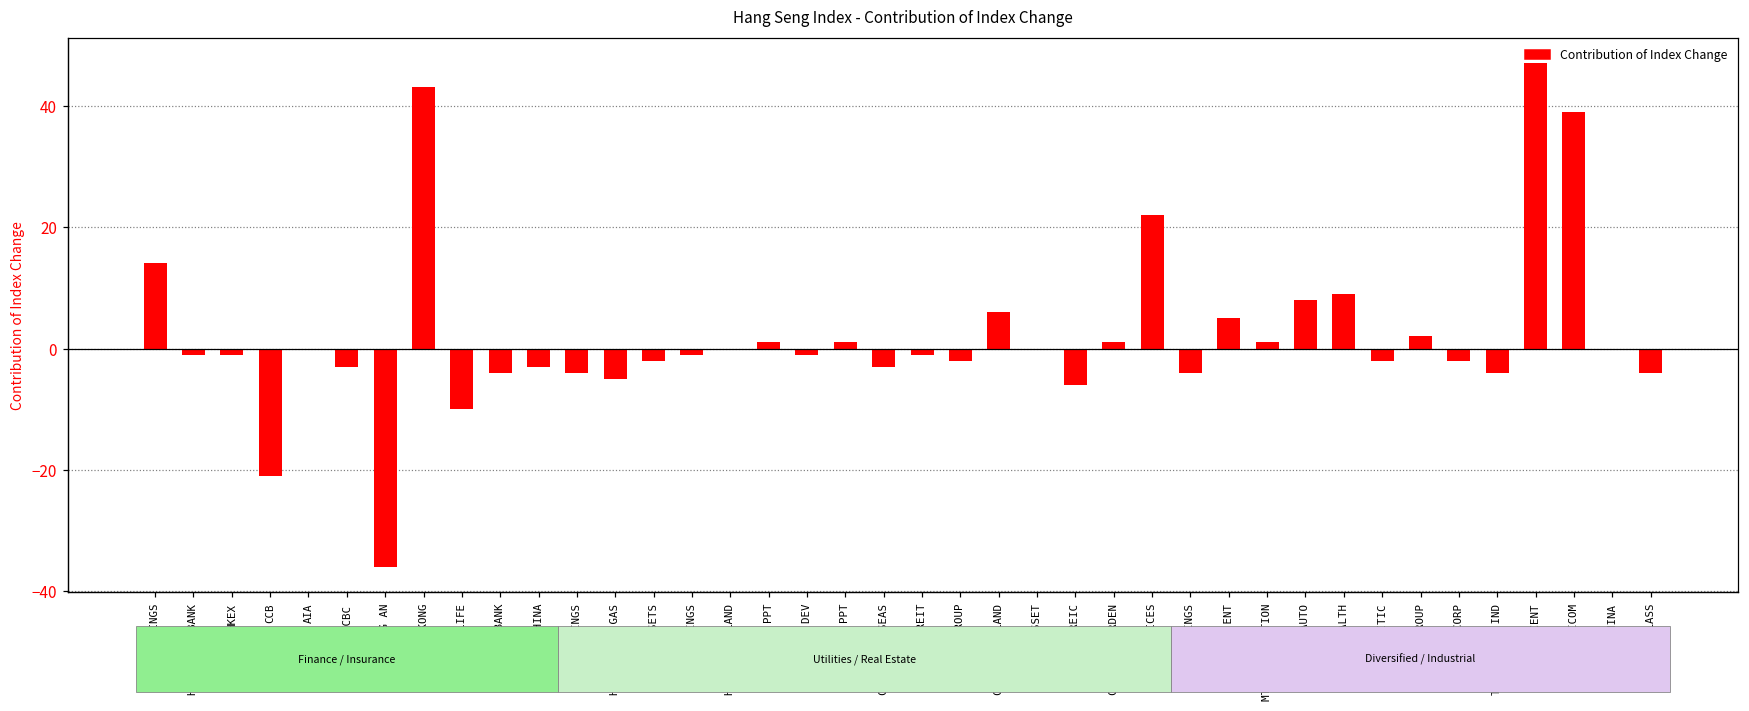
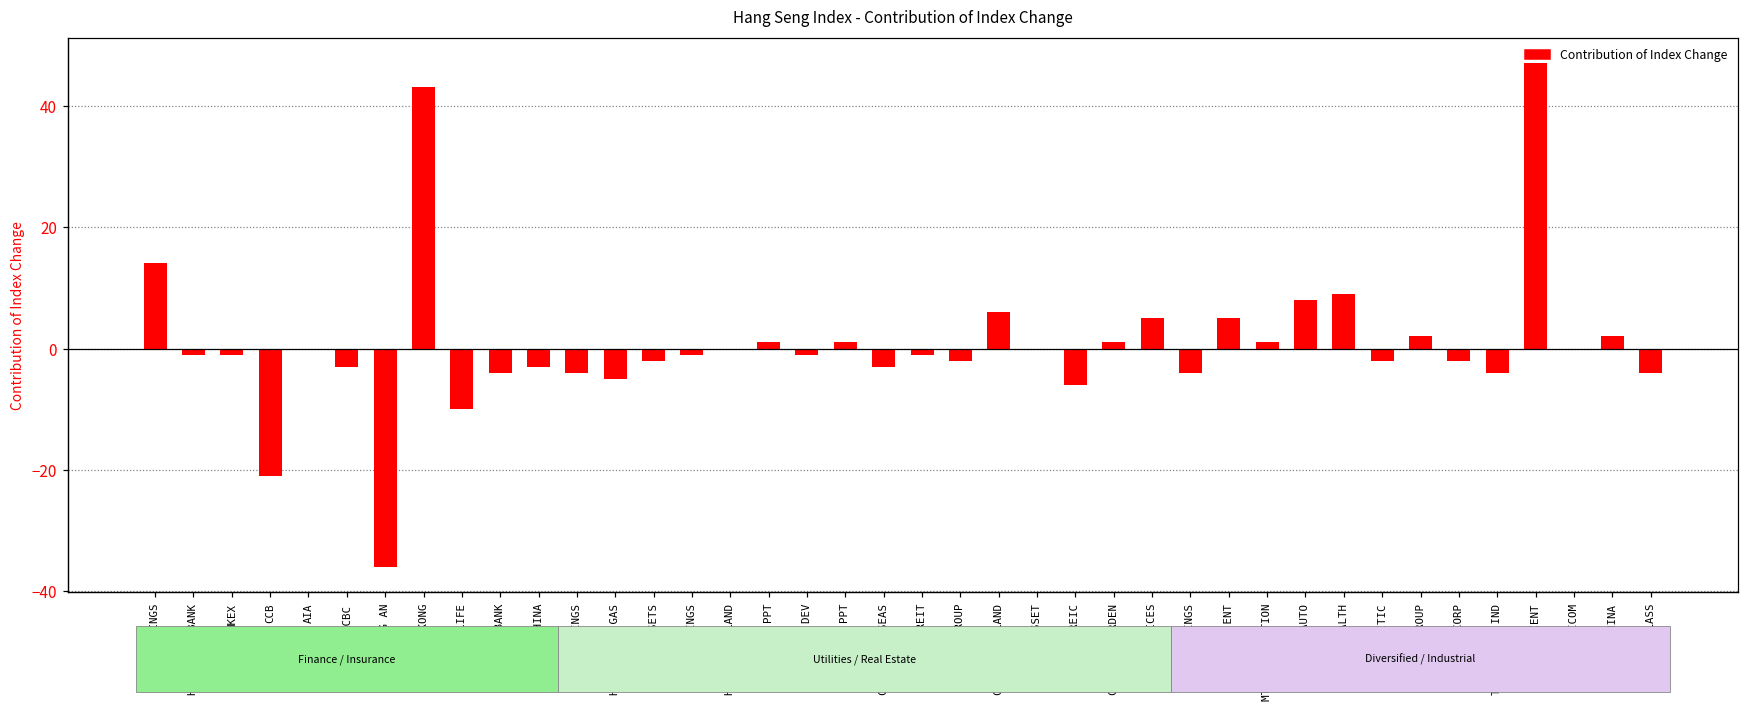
CG SERVICES: 22 -> 5
CHINA UNICOM: 39 -> 0
PETROCHINA: 0 -> 2
